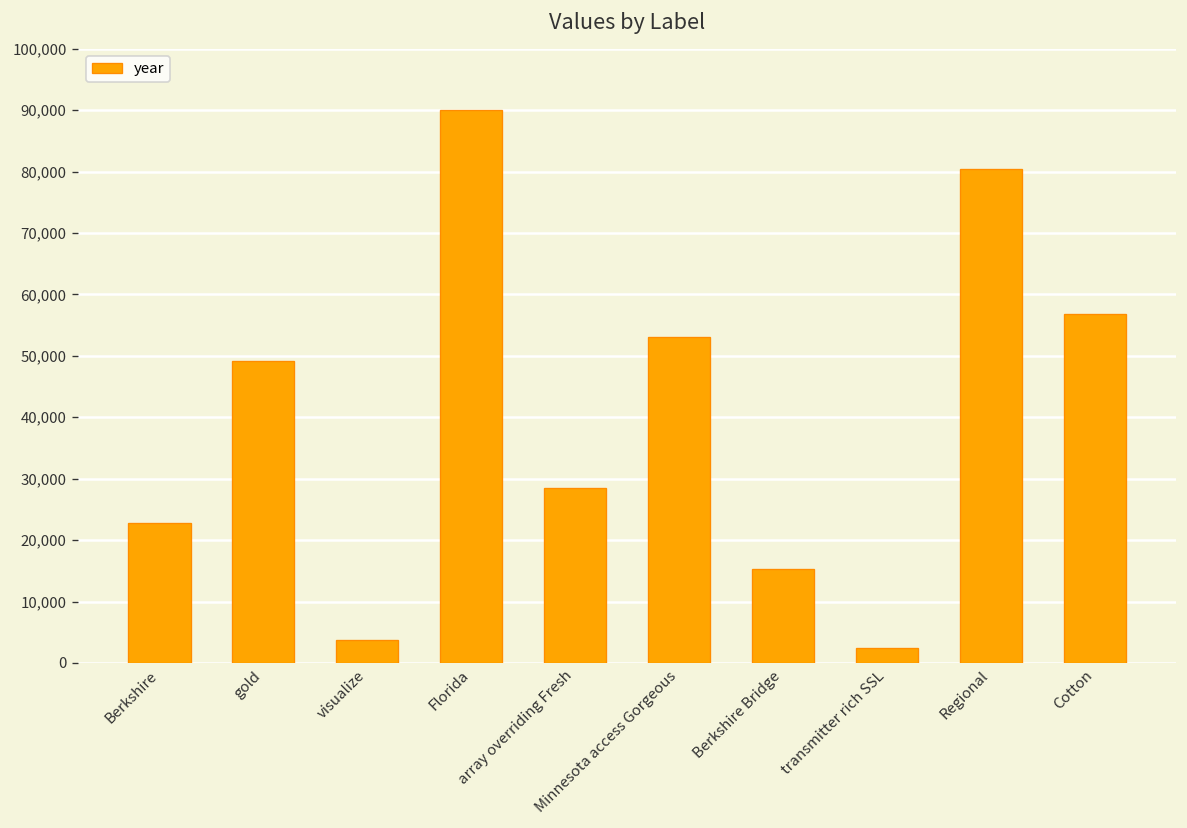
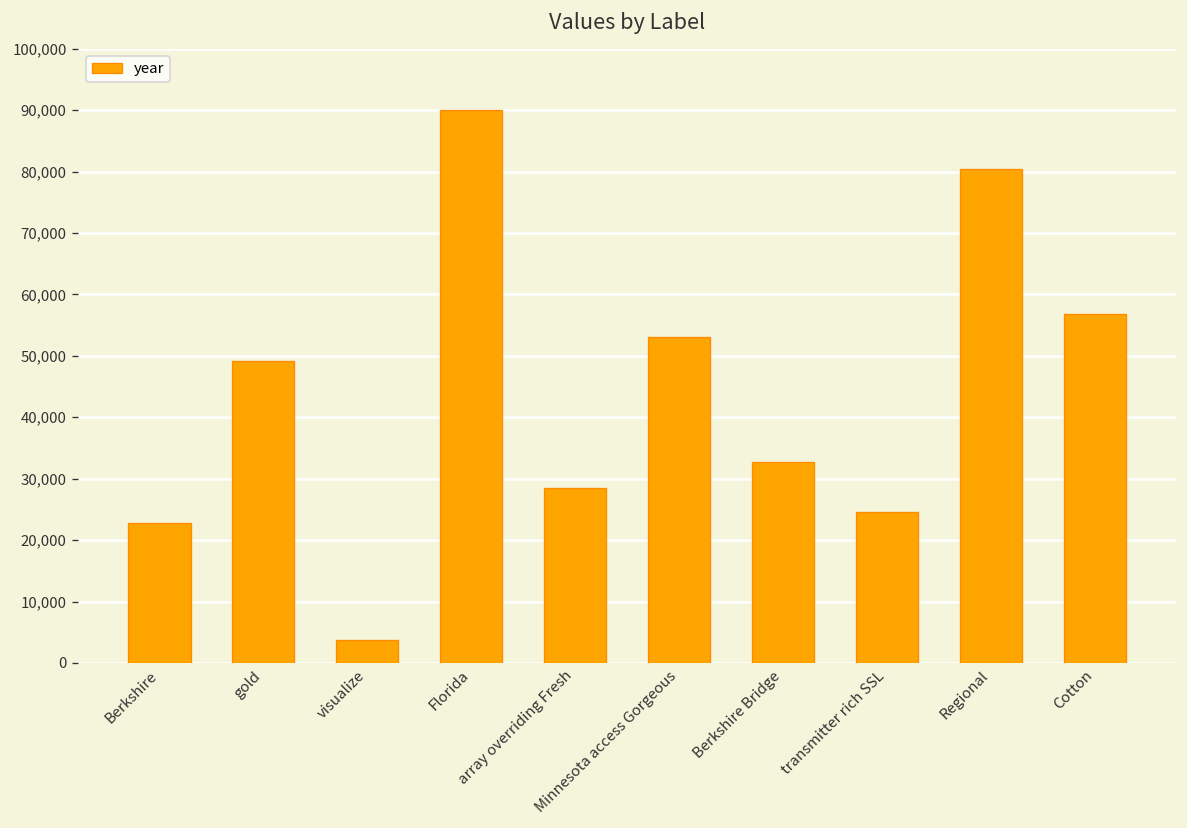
Berkshire Bridge: 15,000 -> 33,000
transmitter rich SSL: 2,000 -> 24,000
